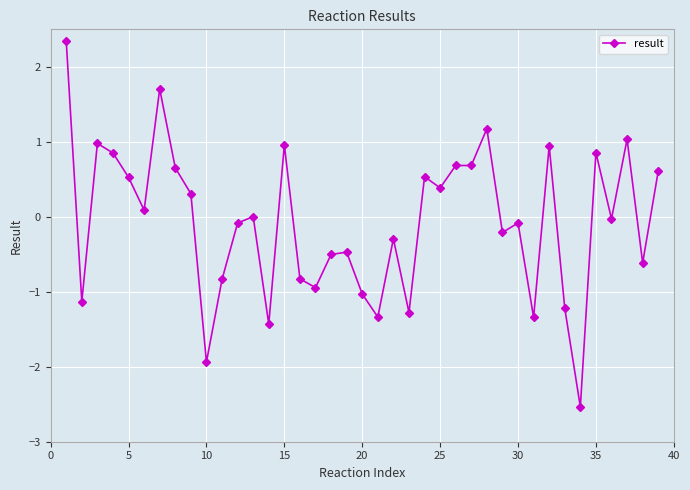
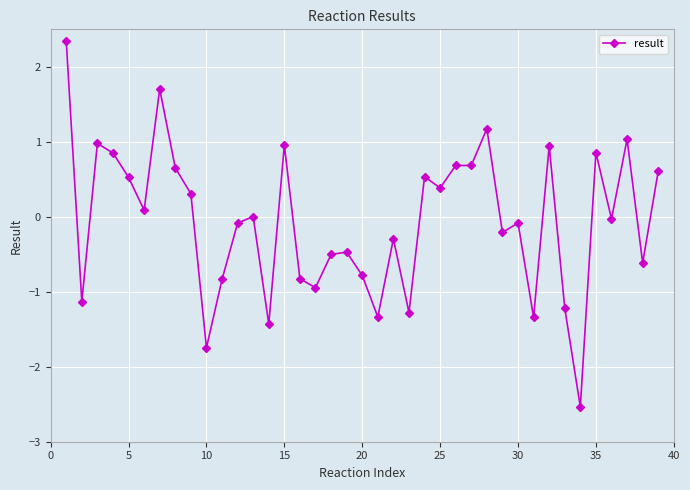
10: -1.9 -> -1.7
20: -1.0 -> -0.8
